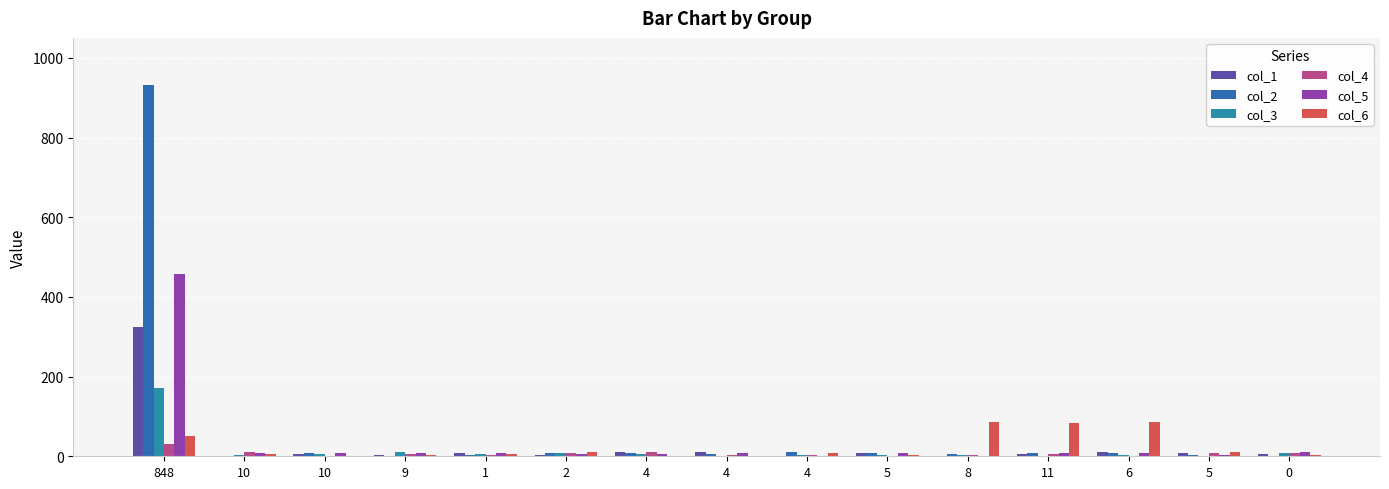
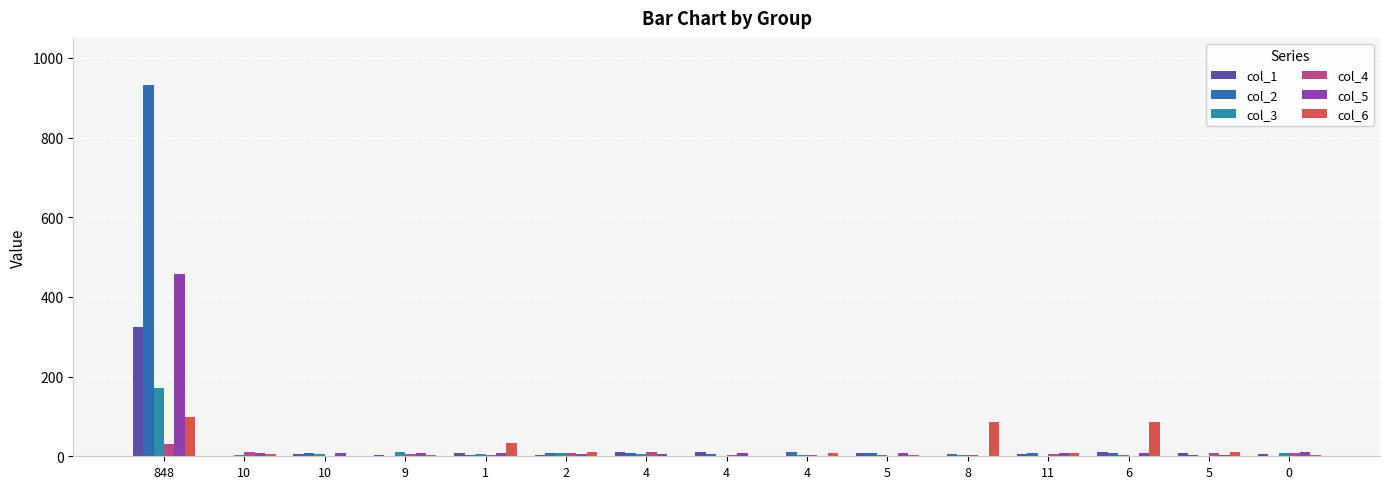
col_6, 848: 50 -> 100
col_6, 1: 10 -> 30
col_6, 11: 80 -> 10
